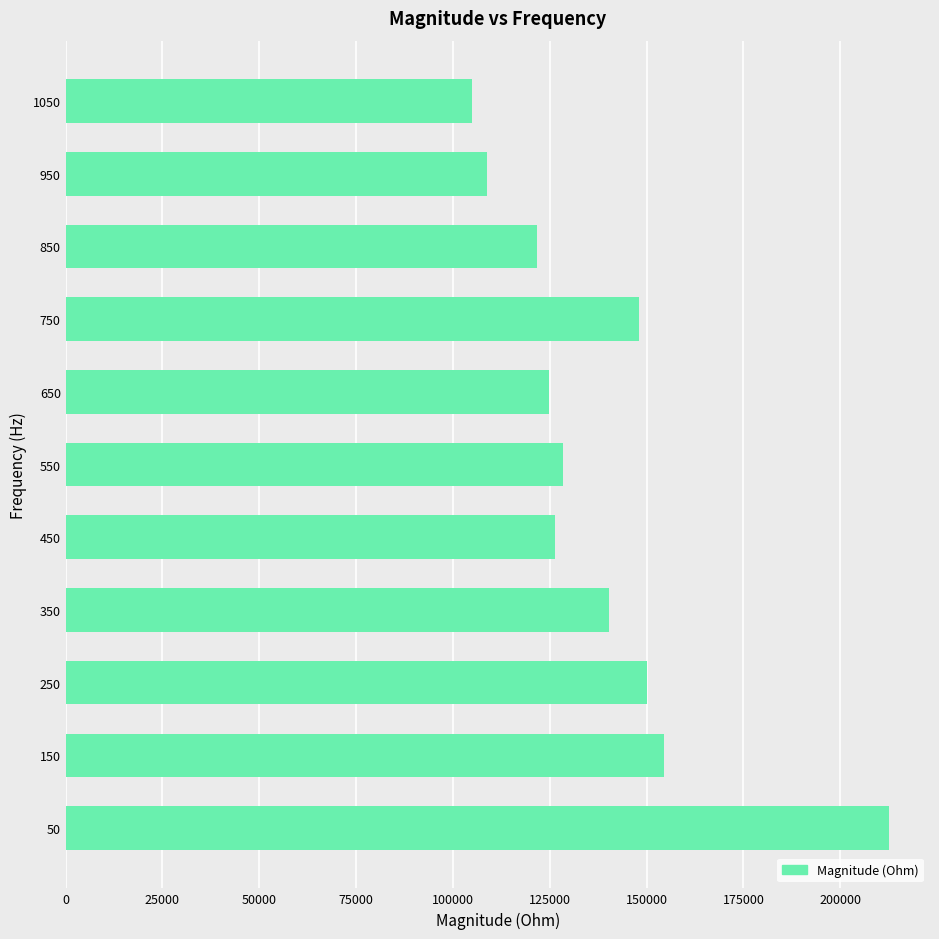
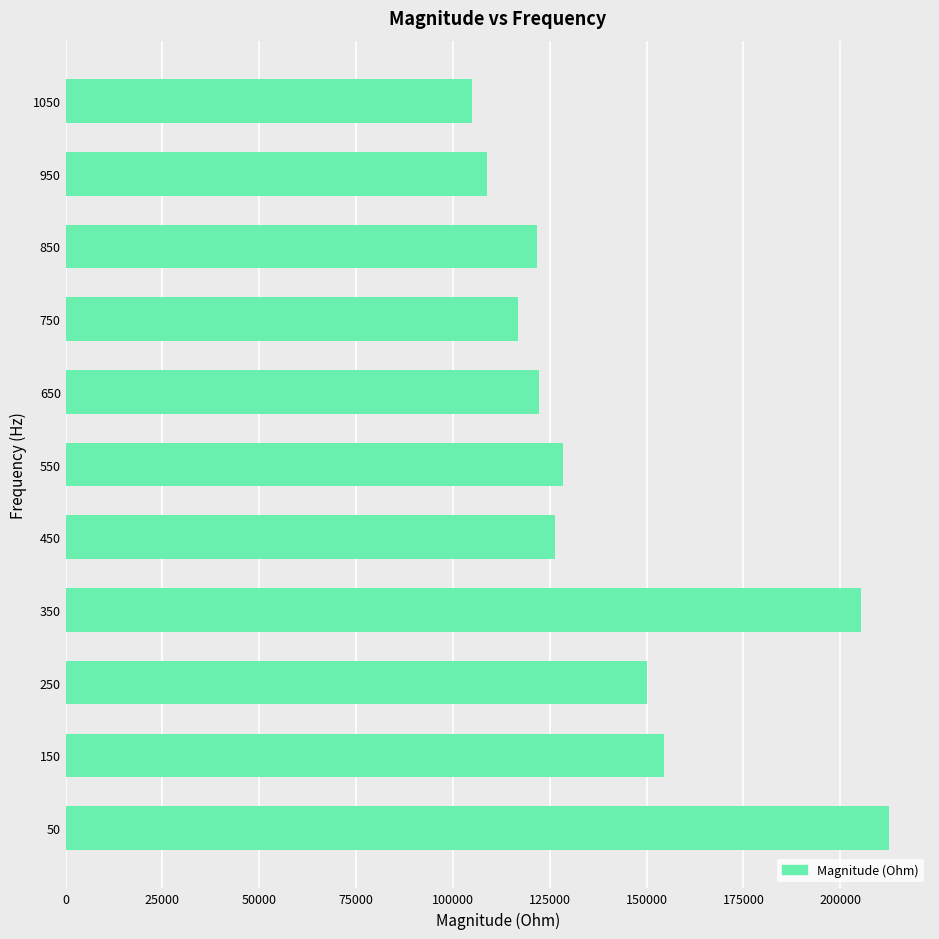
750: 148000 -> 117000
650: 125000 -> 122000
350: 140000 -> 205000
